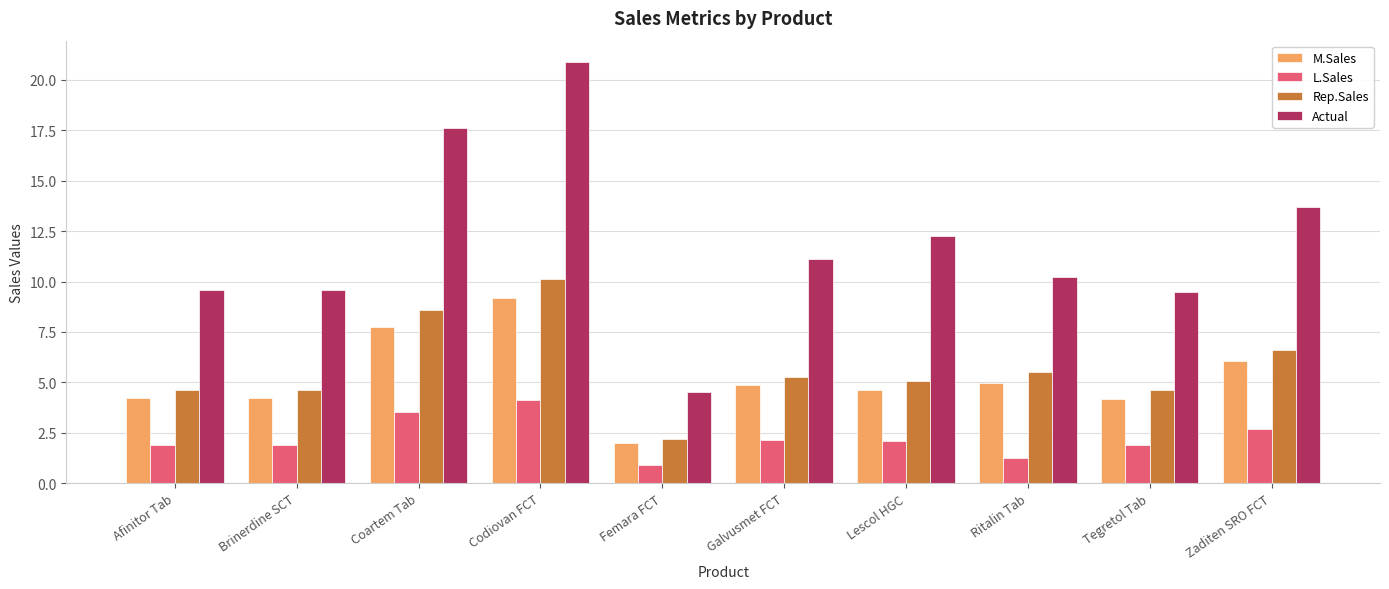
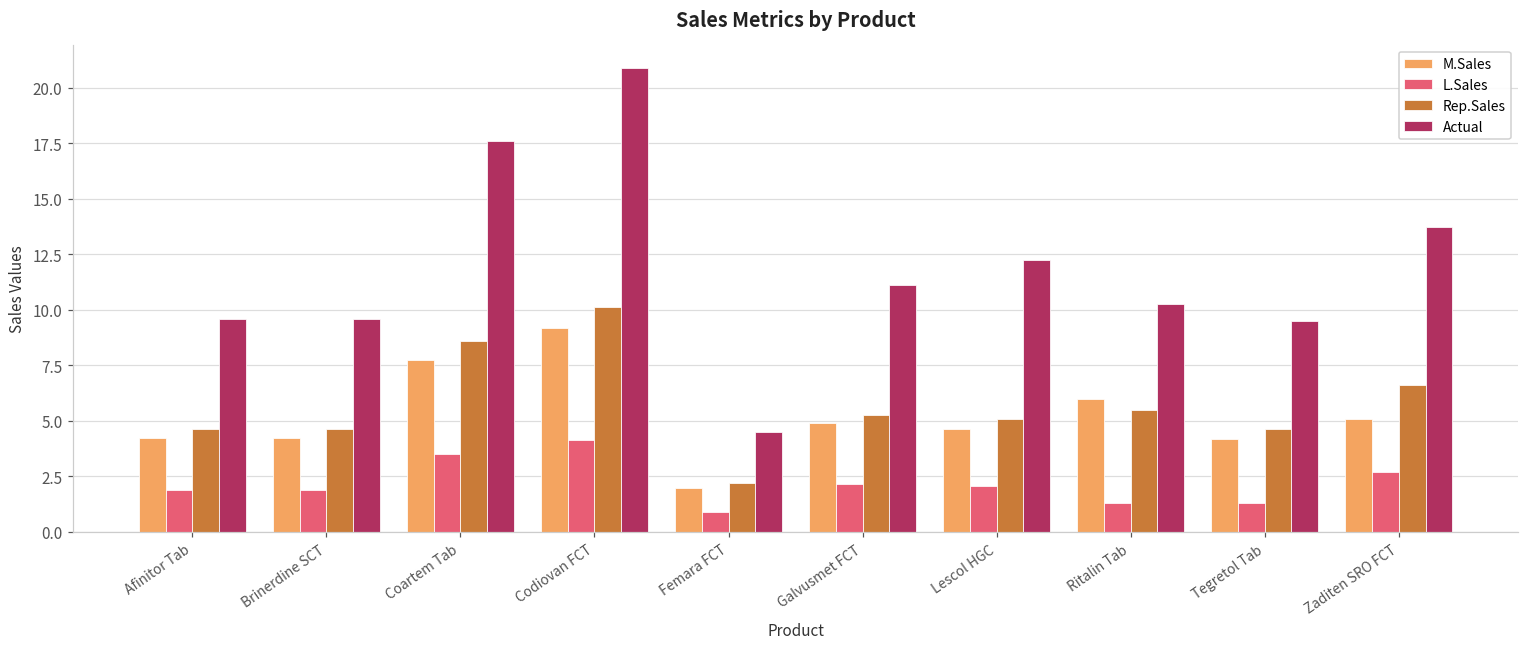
M.Sales, Ritalin Tab: 5.0 -> 6.0
L.Sales, Tegretol Tab: 1.9 -> 1.3
M.Sales, Zaditen SRO FCT: 6.0 -> 5.1
